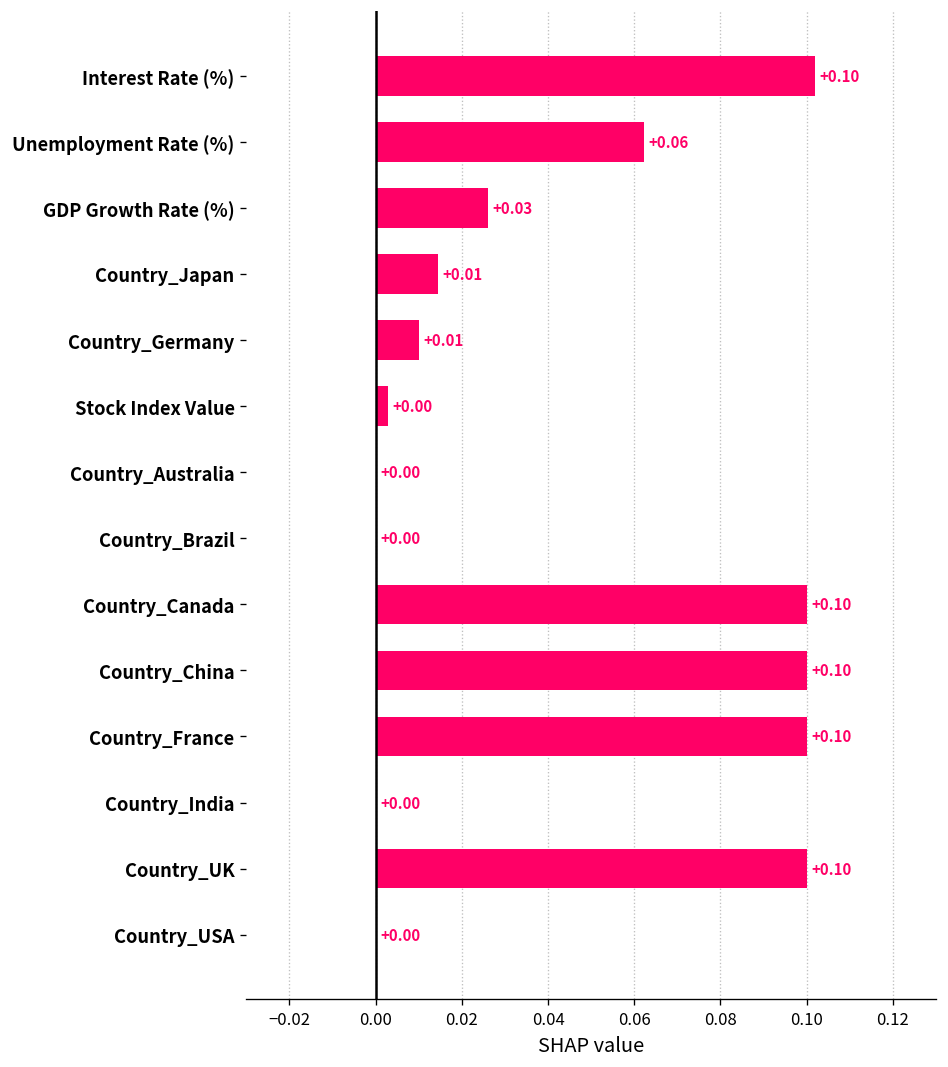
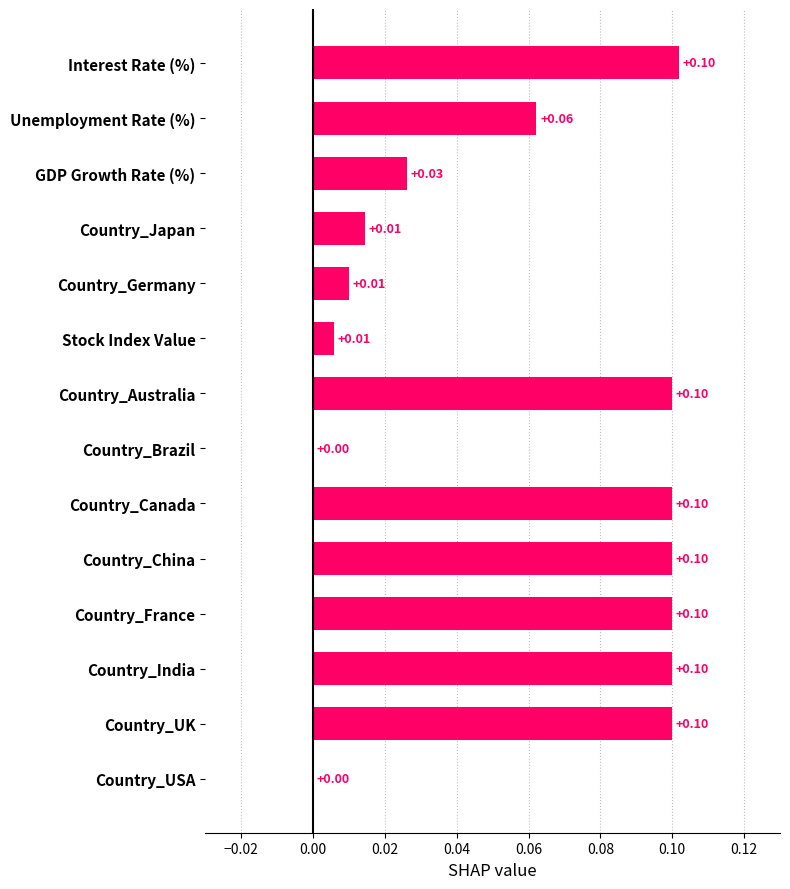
Stock Index Value: +0.00 -> +0.01
Country_Australia: +0.00 -> +0.10
Country_India: +0.00 -> +0.10
